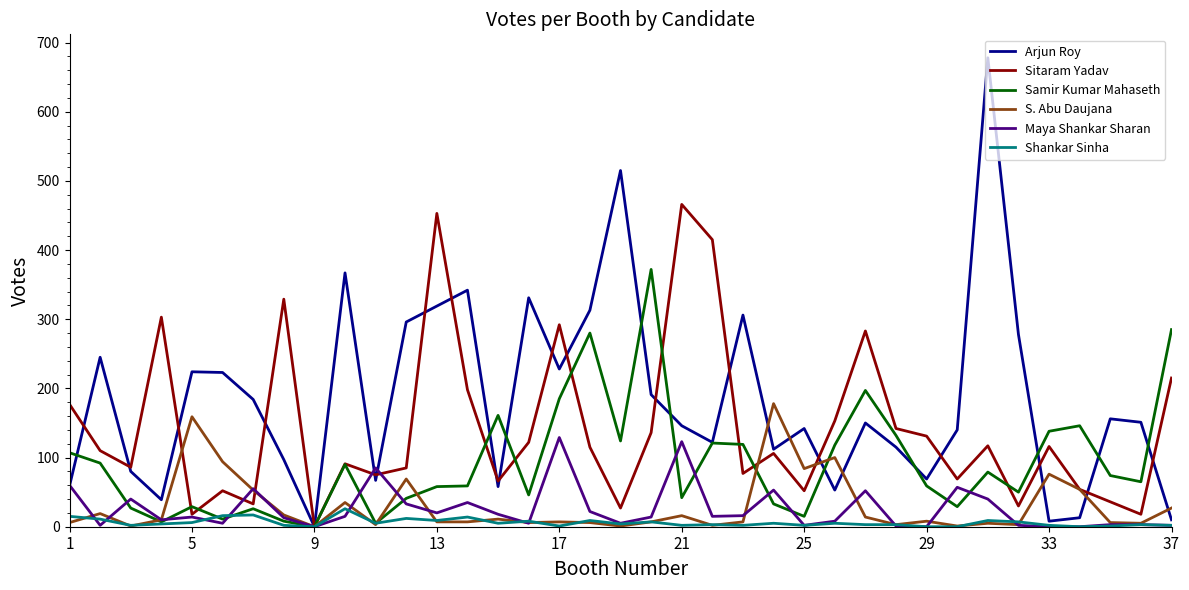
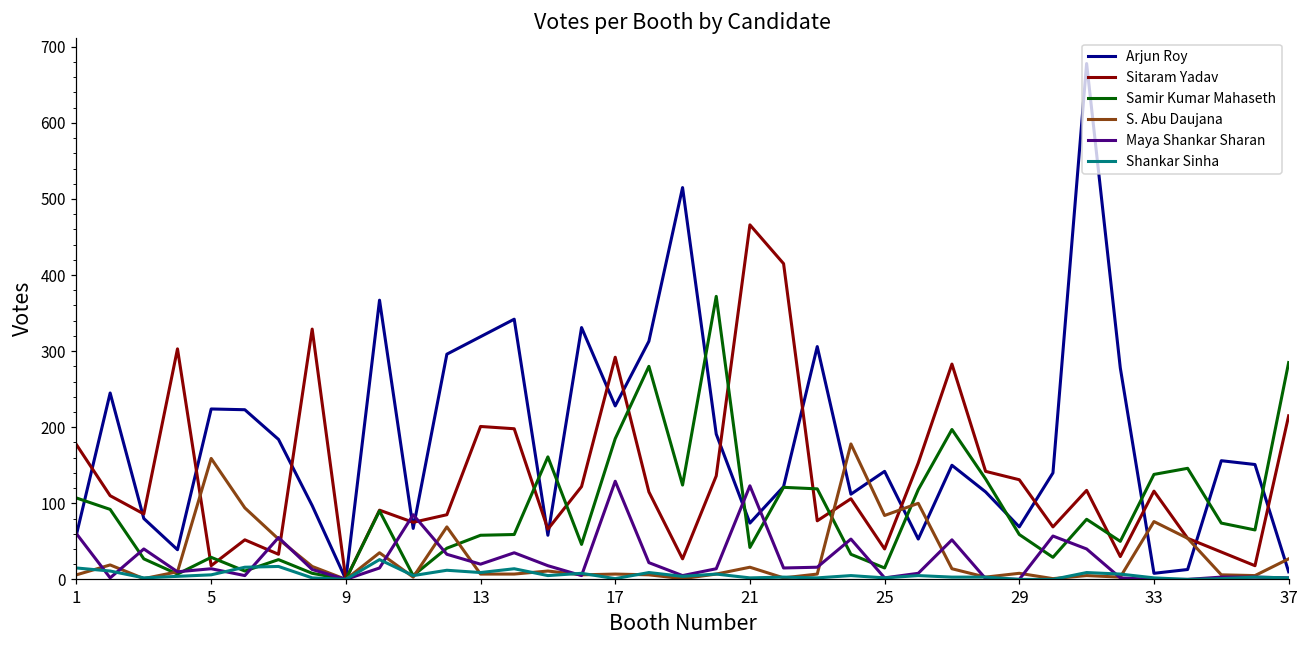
Sitaram Yadav, 13: 450 -> 200
Arjun Roy, 21: 150 -> 70
Sitaram Yadav, 25: 50 -> 40
